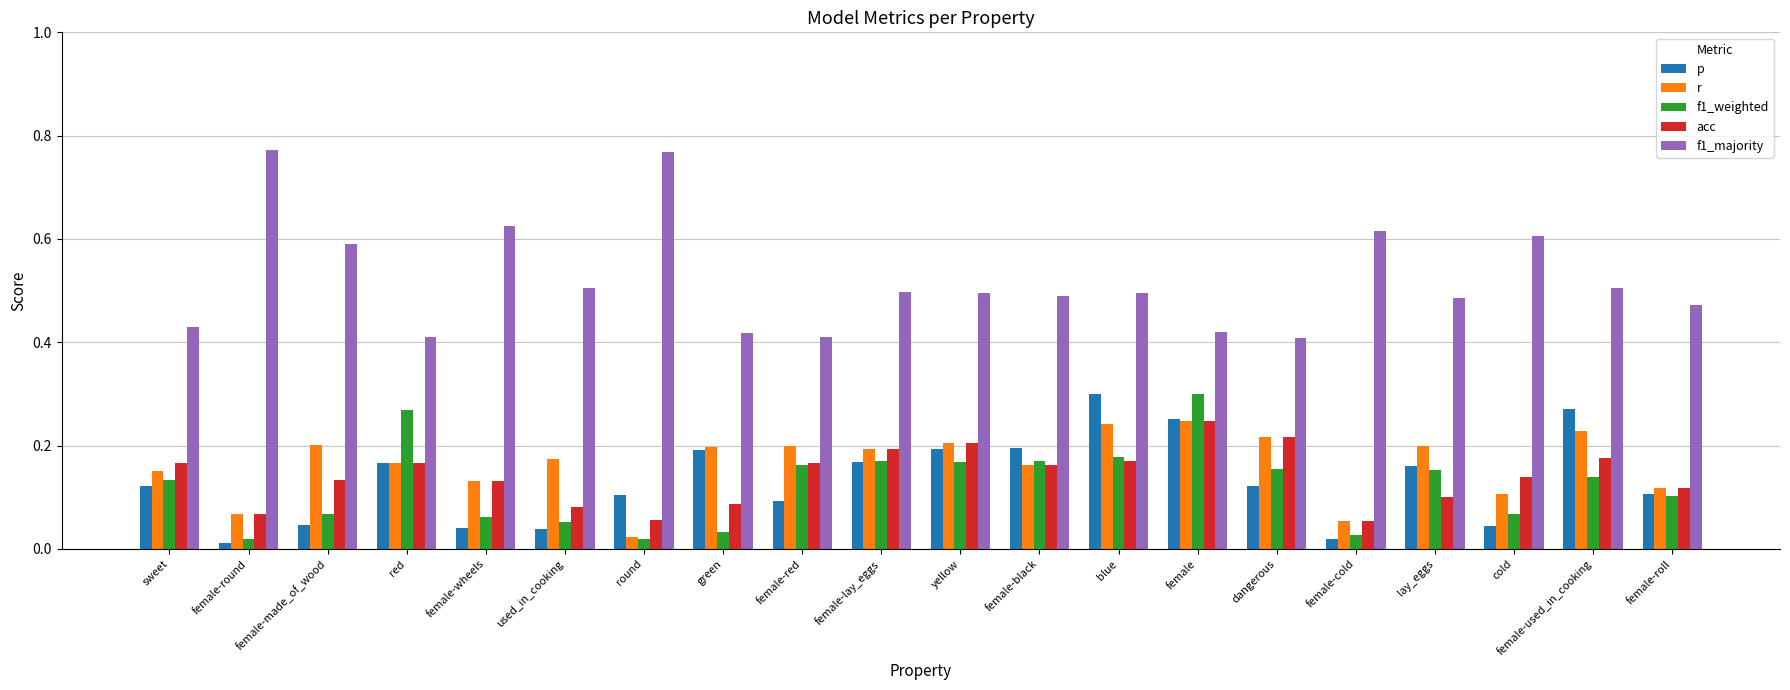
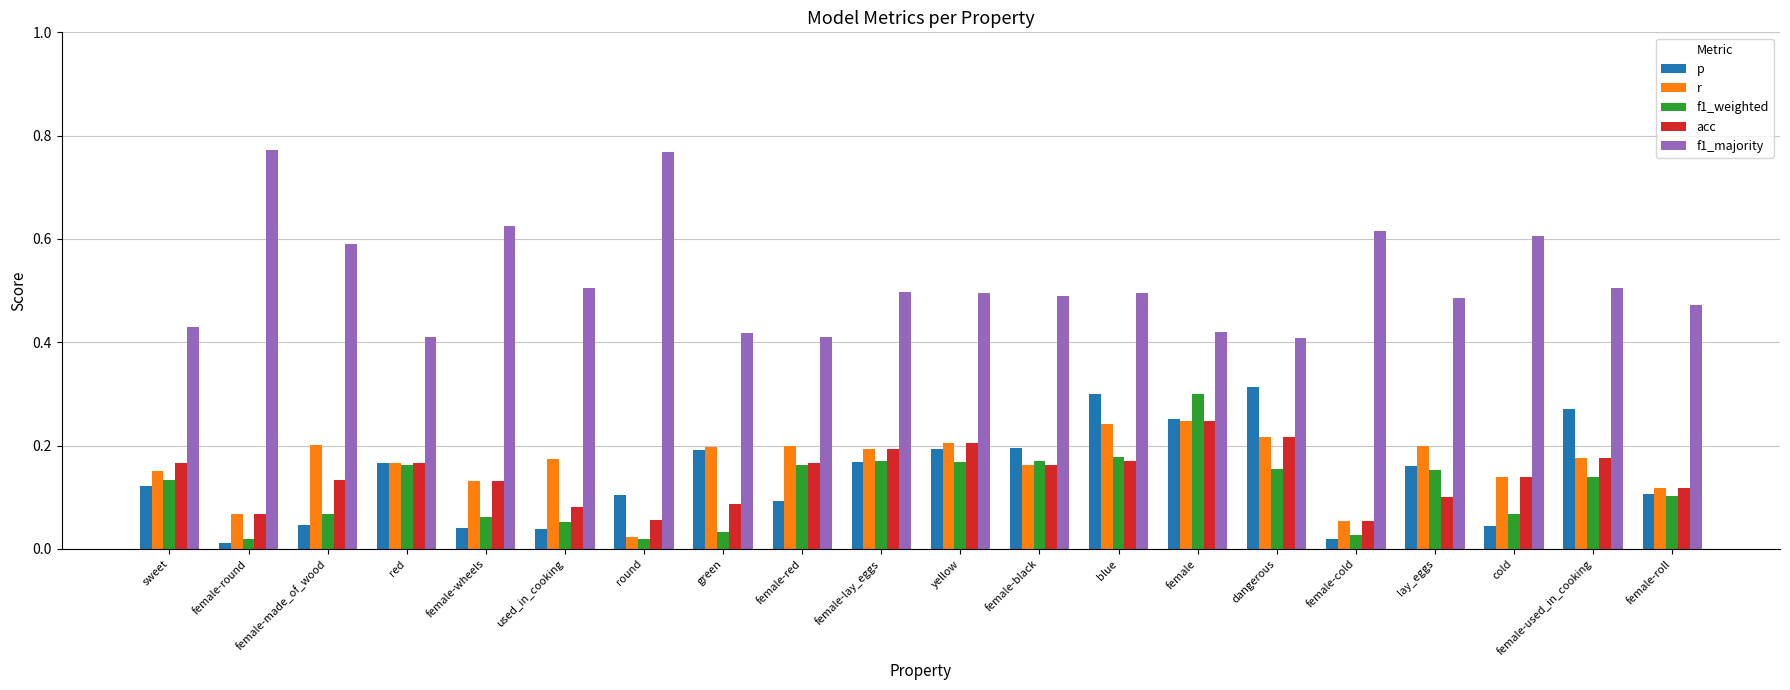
f1_weighted, red: 0.27 -> 0.16
p, dangerous: 0.12 -> 0.31
r, cold: 0.11 -> 0.14
r, female-used_in_cooking: 0.23 -> 0.18
